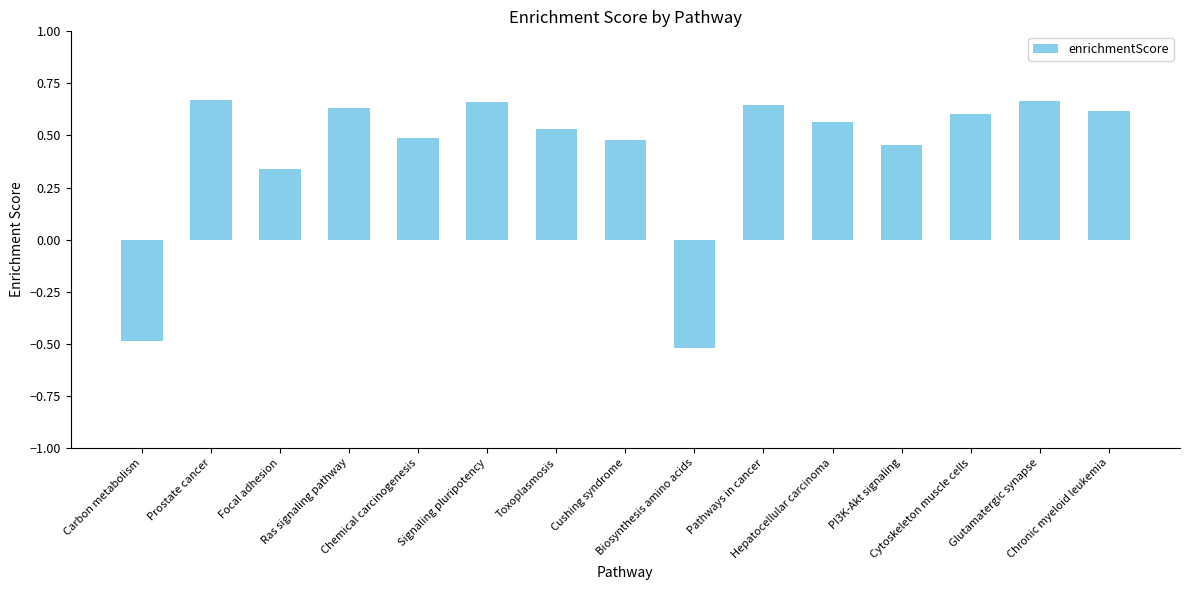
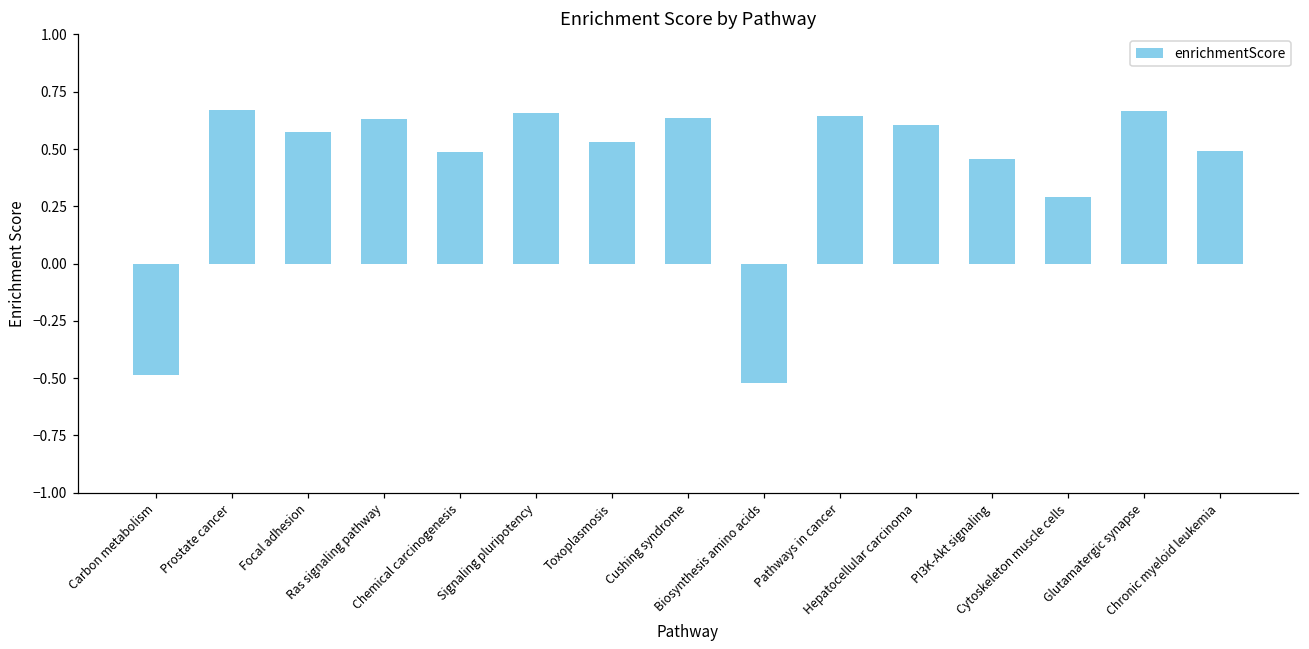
Focal adhesion: 0.34 -> 0.57
Cushing syndrome: 0.48 -> 0.64
Hepatocellular carcinoma: 0.56 -> 0.61
Cytoskeleton muscle cells: 0.60 -> 0.29
Chronic myeloid leukemia: 0.62 -> 0.49
